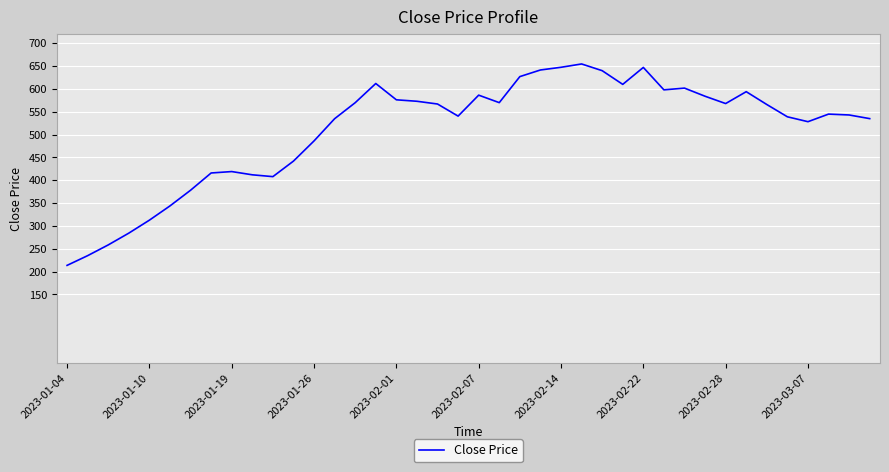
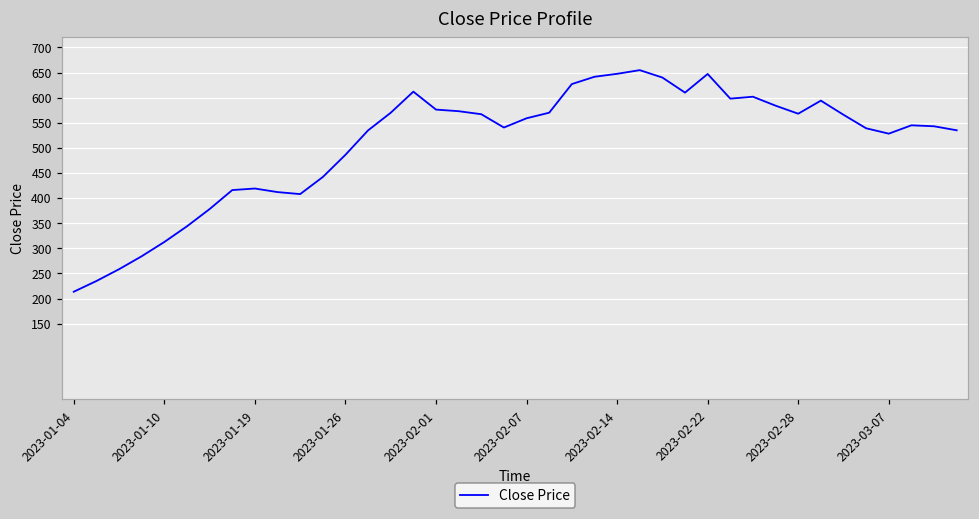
2023-02-07: 590 -> 560
